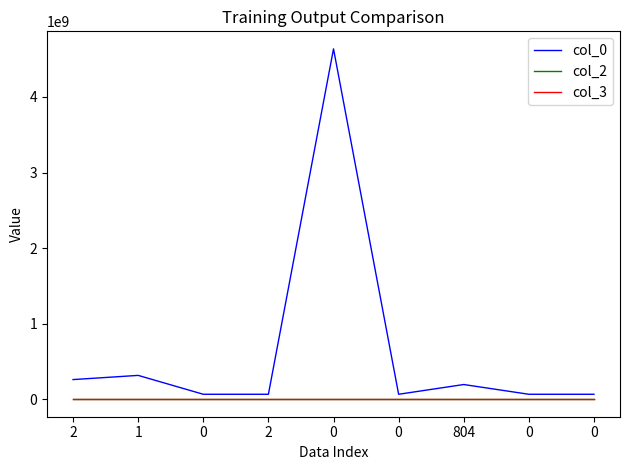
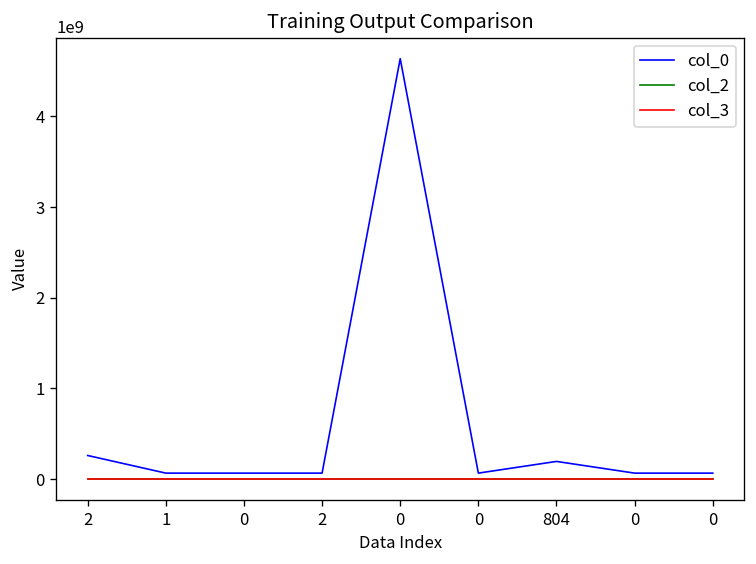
col_0, 1: 300000000 -> 100000000
